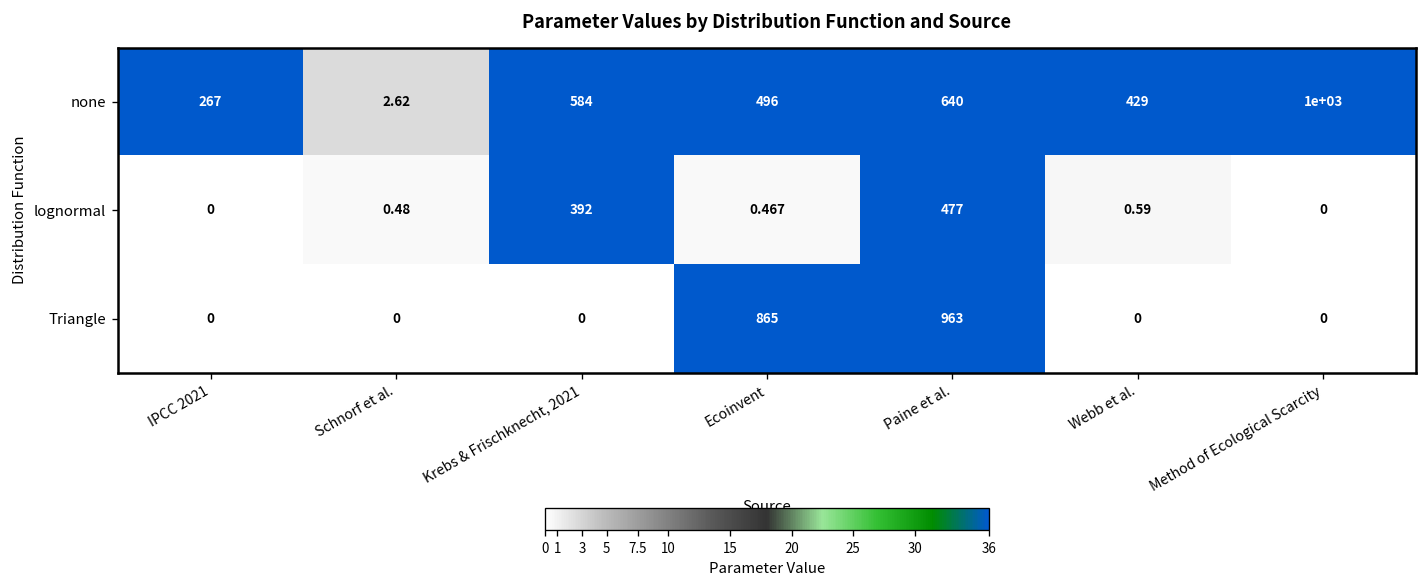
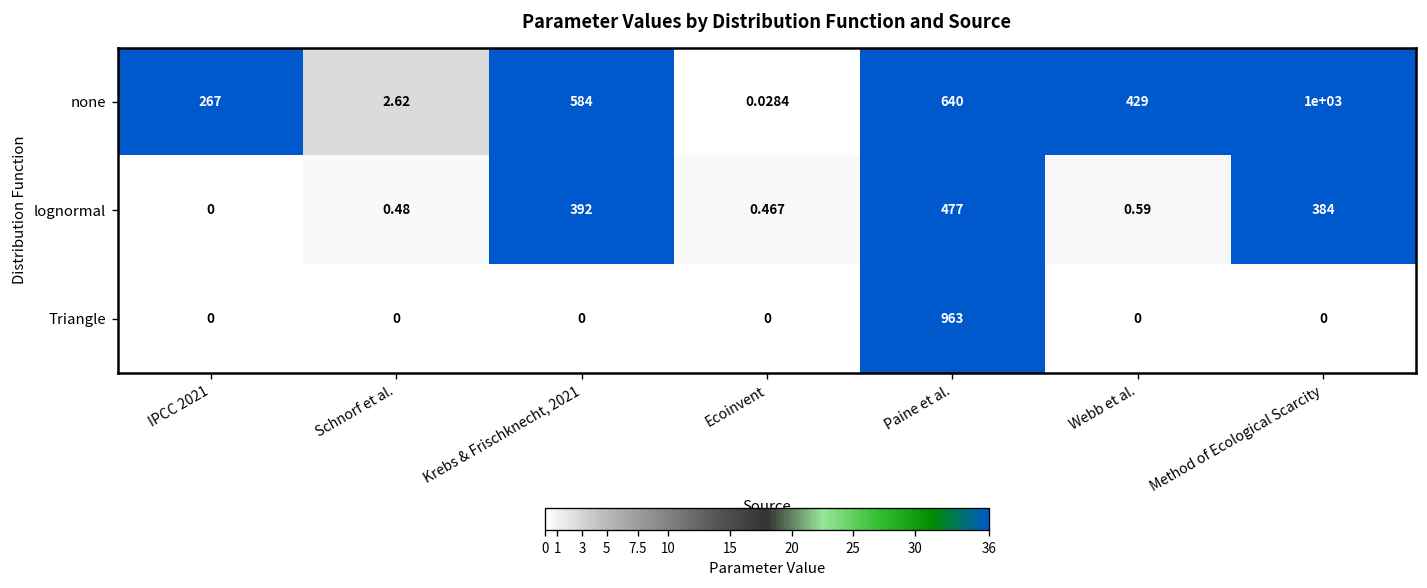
none, Ecoinvent: 496 -> 0.0284
lognormal, Method of Ecological Scarcity: 0 -> 384
Triangle, Ecoinvent: 865 -> 0
